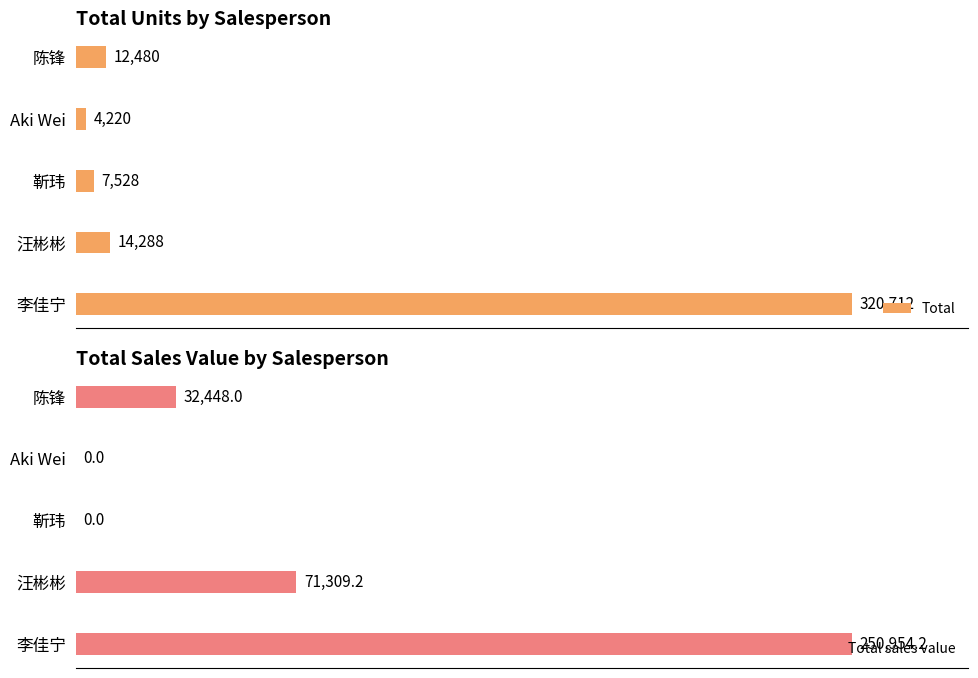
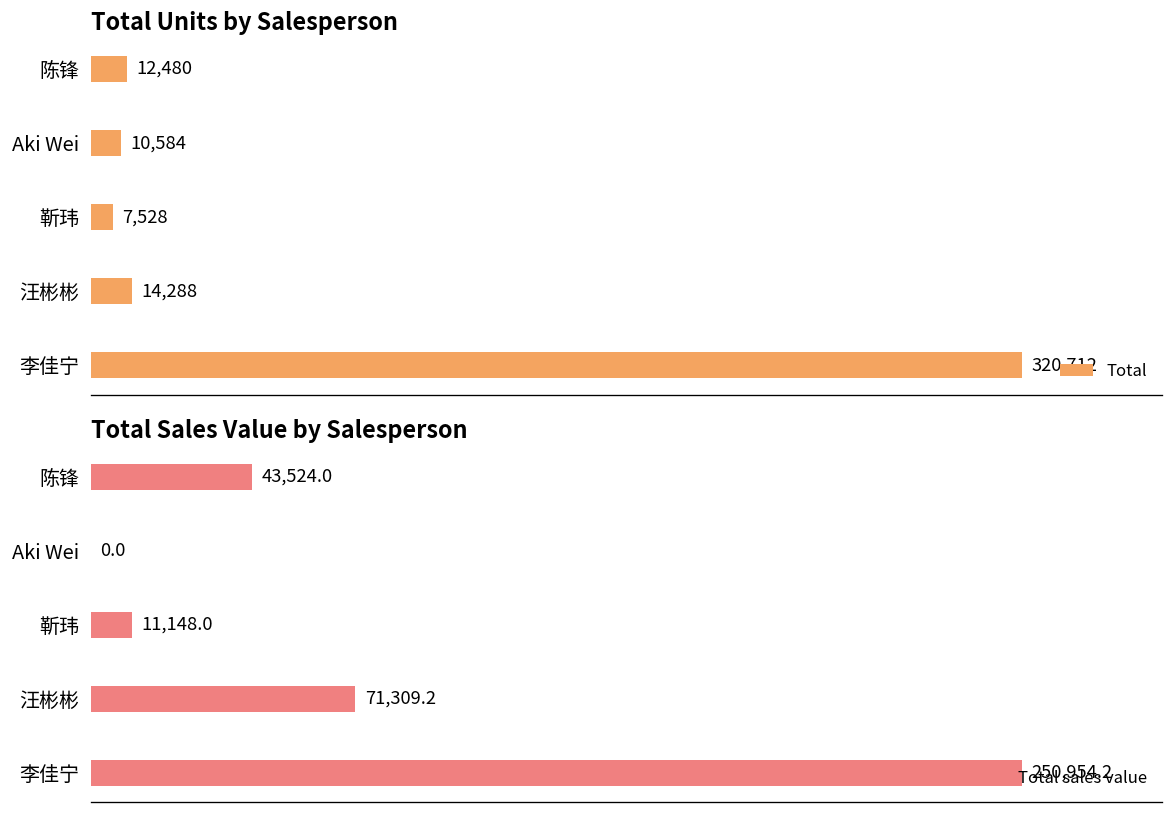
Total Units by Salesperson, Aki Wei: 4,220 -> 10,584
Total Sales Value by Salesperson, 陈锋: 32,448.0 -> 43,524.0
Total Sales Value by Salesperson, 靳玮: 0.0 -> 11,148.0
